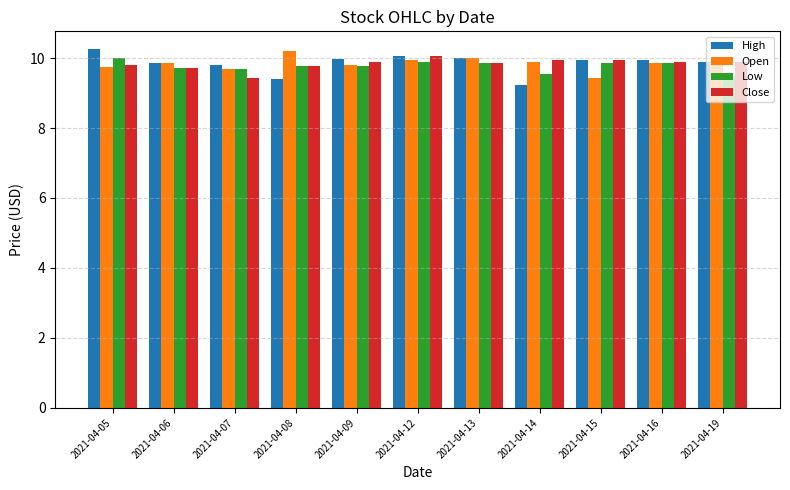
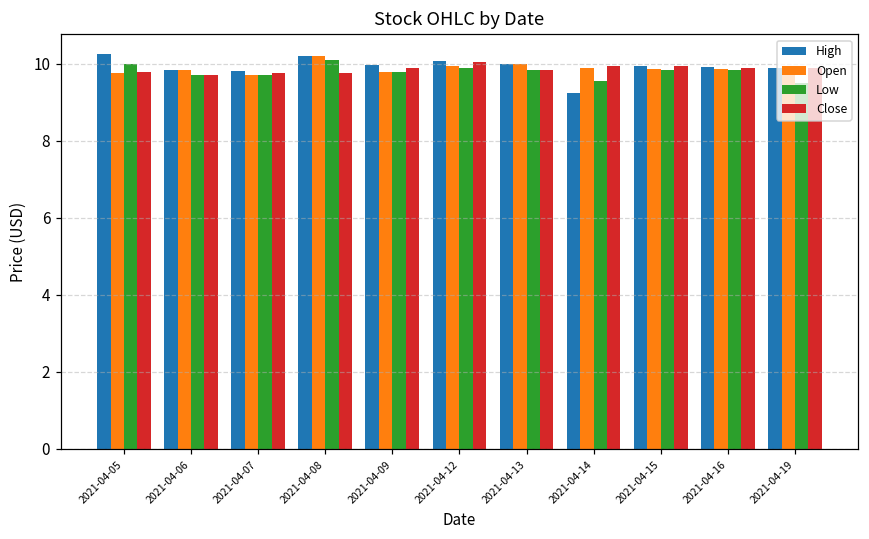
Close, 2021-04-07: 9.4 -> 9.8
High, 2021-04-08: 9.4 -> 10.2
Low, 2021-04-08: 9.8 -> 10.1
Open, 2021-04-15: 9.4 -> 9.9
